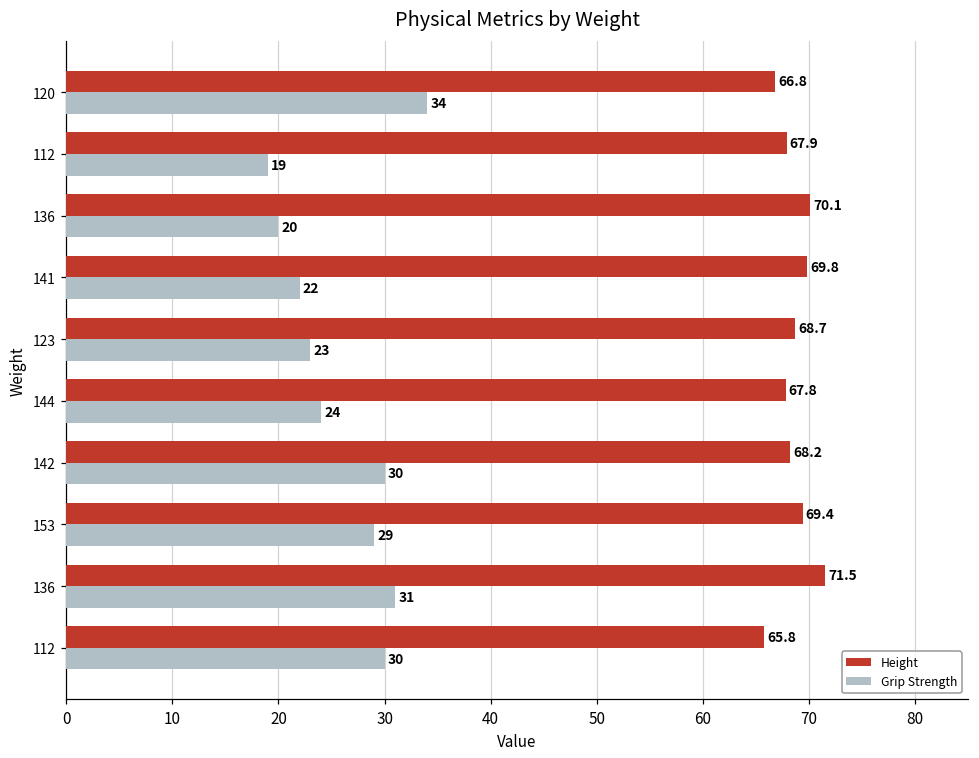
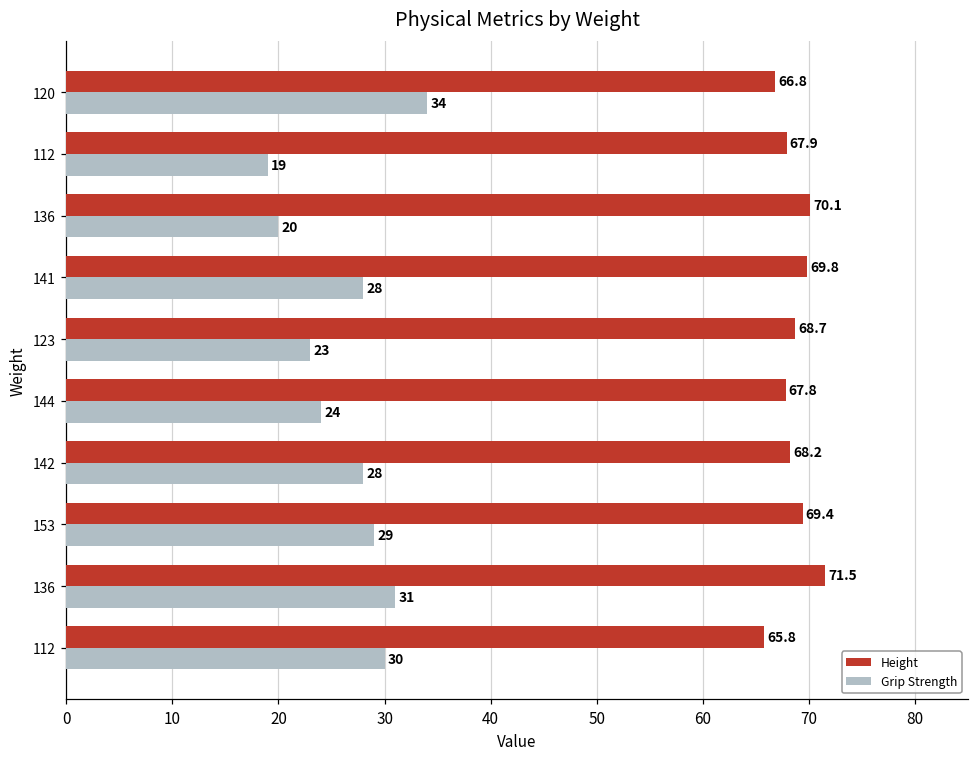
Grip Strength, 141: 22 -> 28
Grip Strength, 142: 30 -> 28
